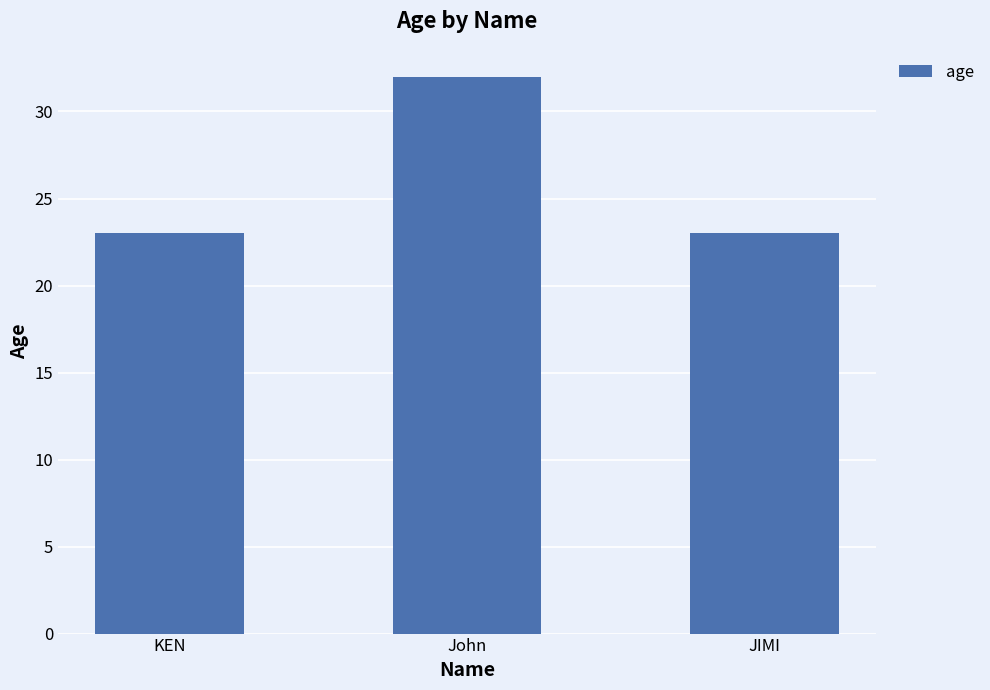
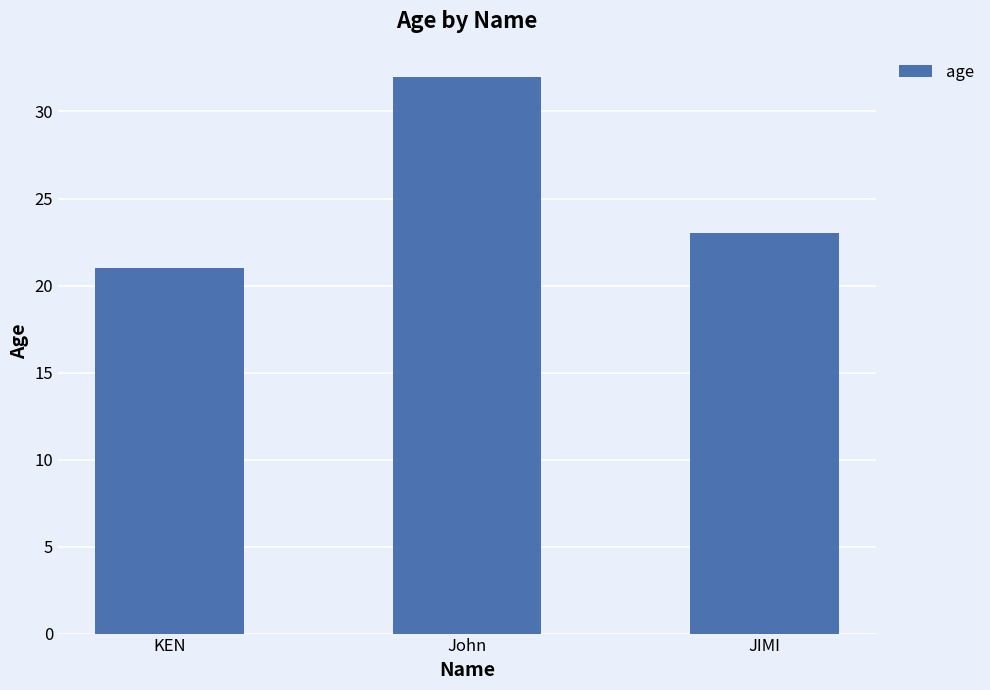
KEN: 23 -> 21
